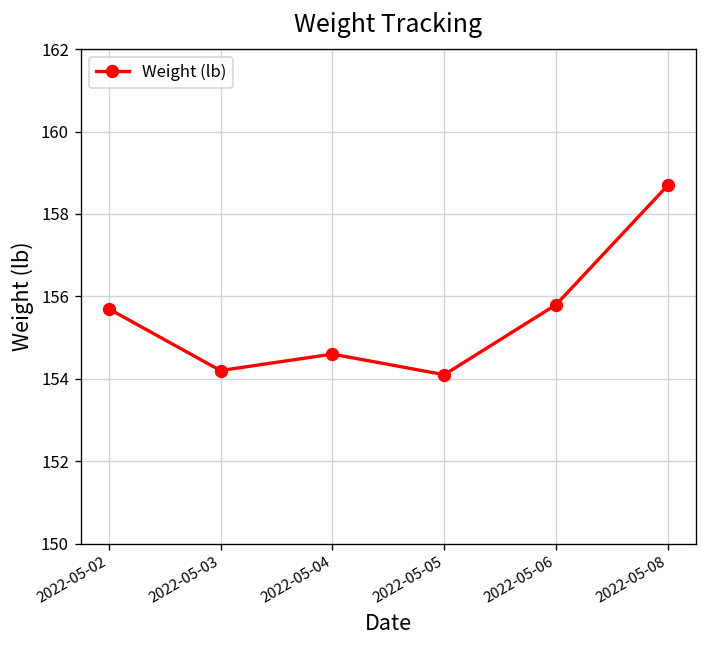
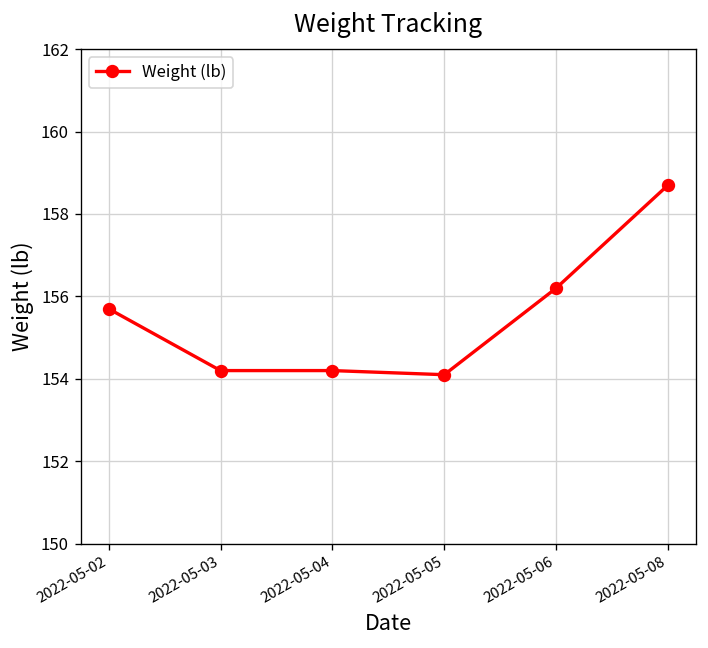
2022-05-04: 154.6 -> 154.2
2022-05-06: 155.8 -> 156.2
